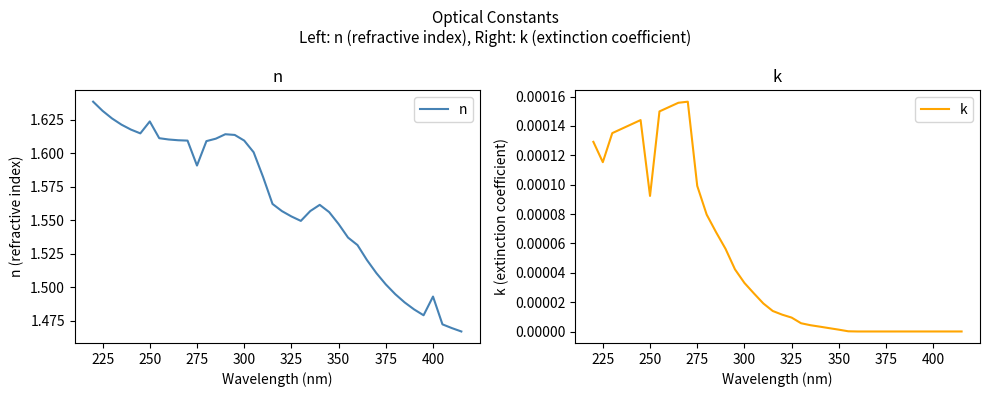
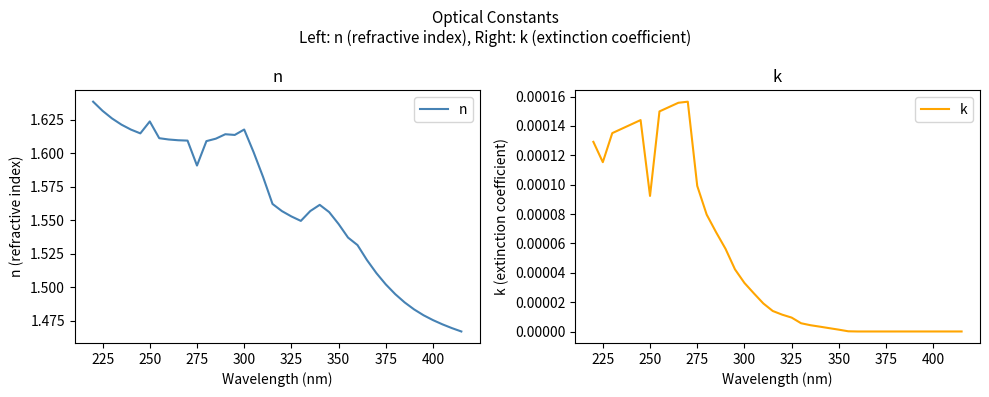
n, 300: 1.609 -> 1.618
n, 400: 1.493 -> 1.475
